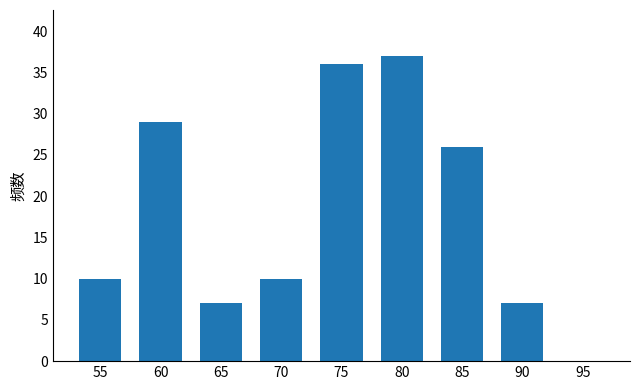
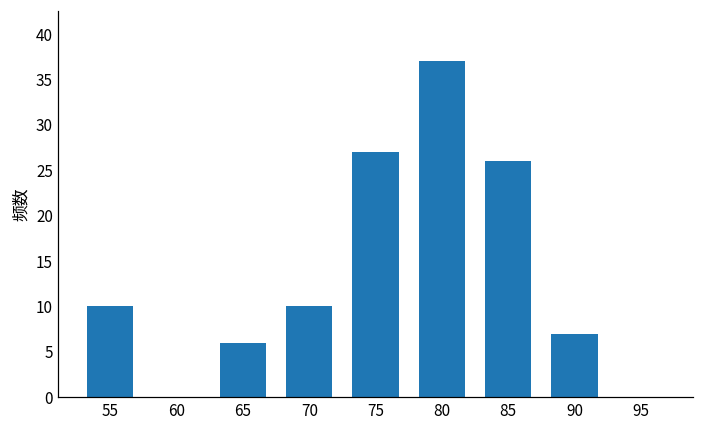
60: 29 -> 0
65: 7 -> 6
75: 36 -> 27
